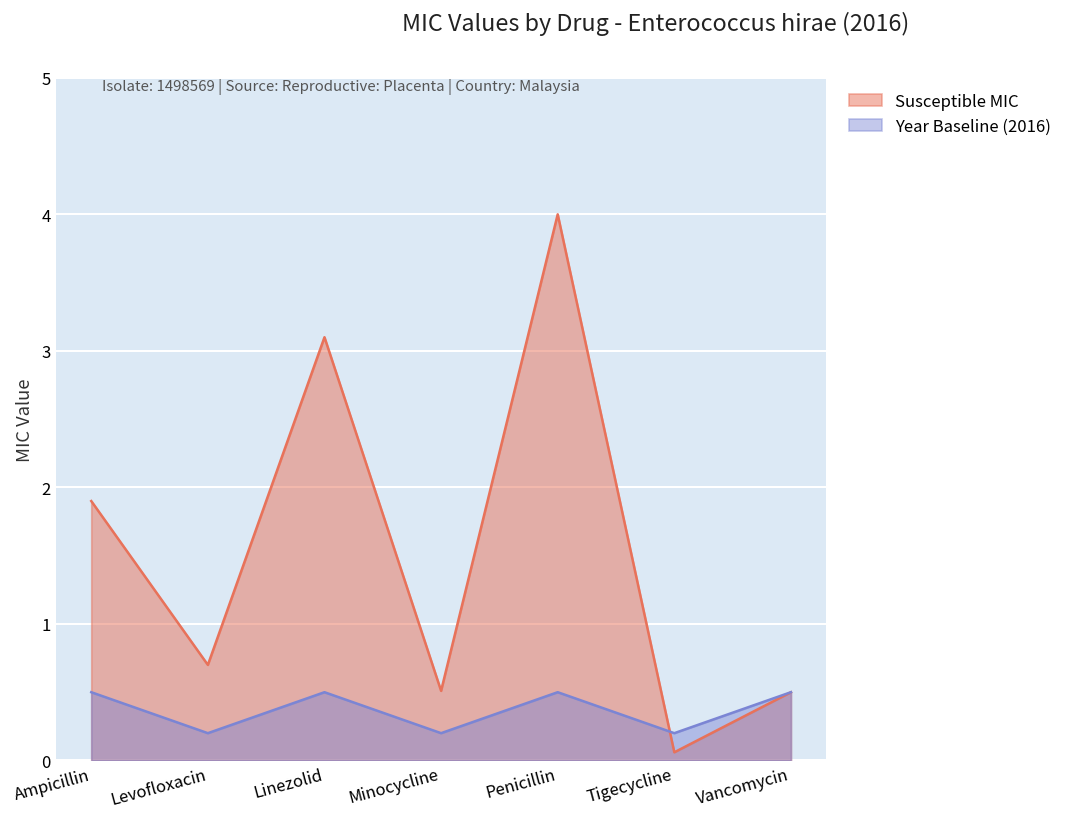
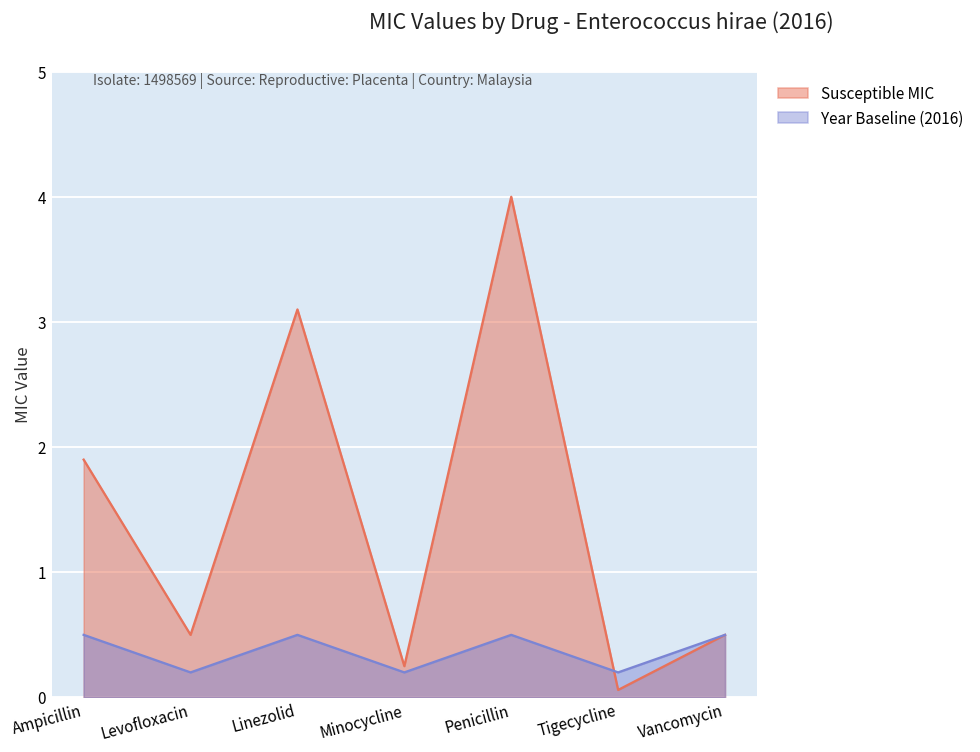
Susceptible MIC, Levofloxacin: 0.7 -> 0.5
Susceptible MIC, Minocycline: 0.51 -> 0.25
